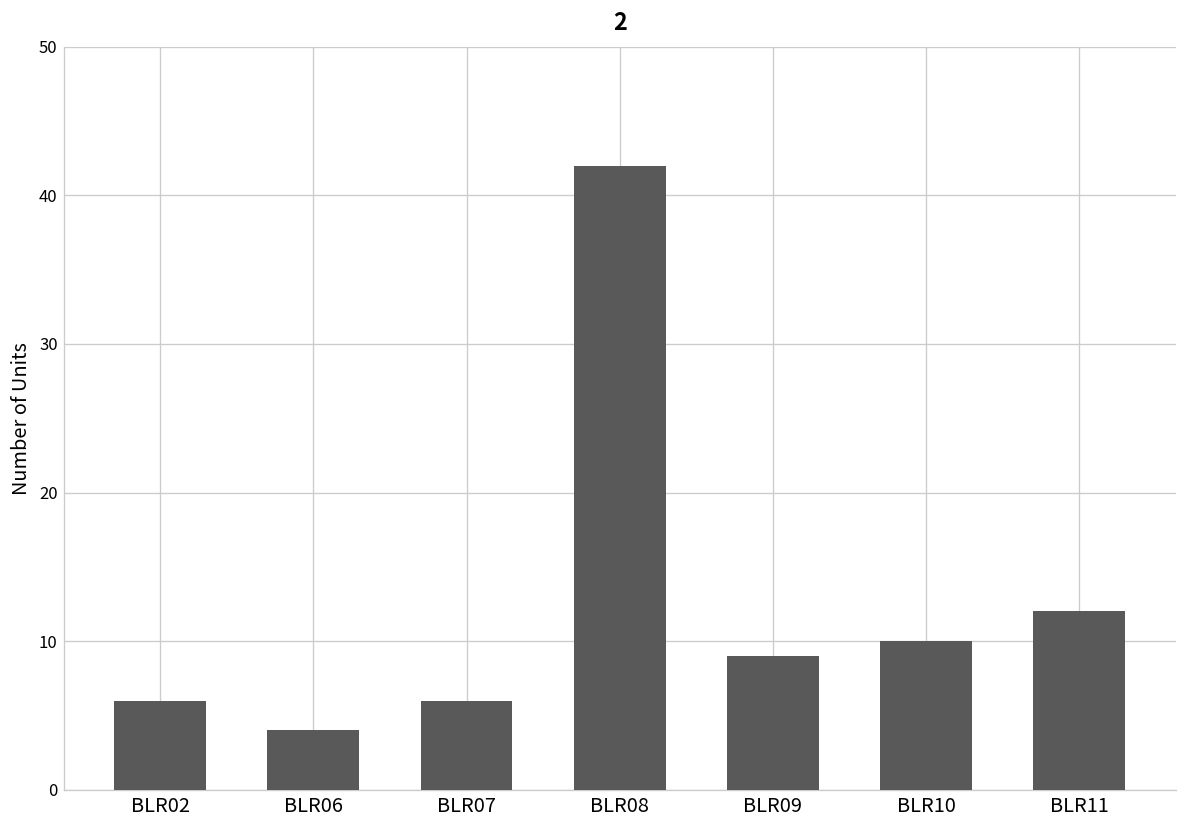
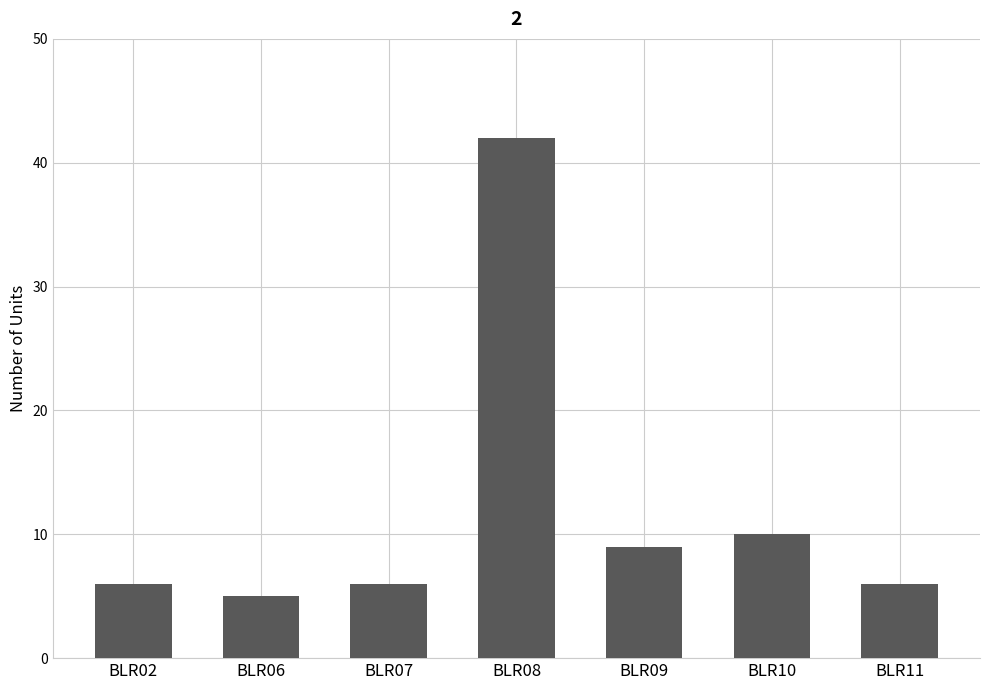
BLR06: 4 -> 5
BLR11: 12 -> 6
